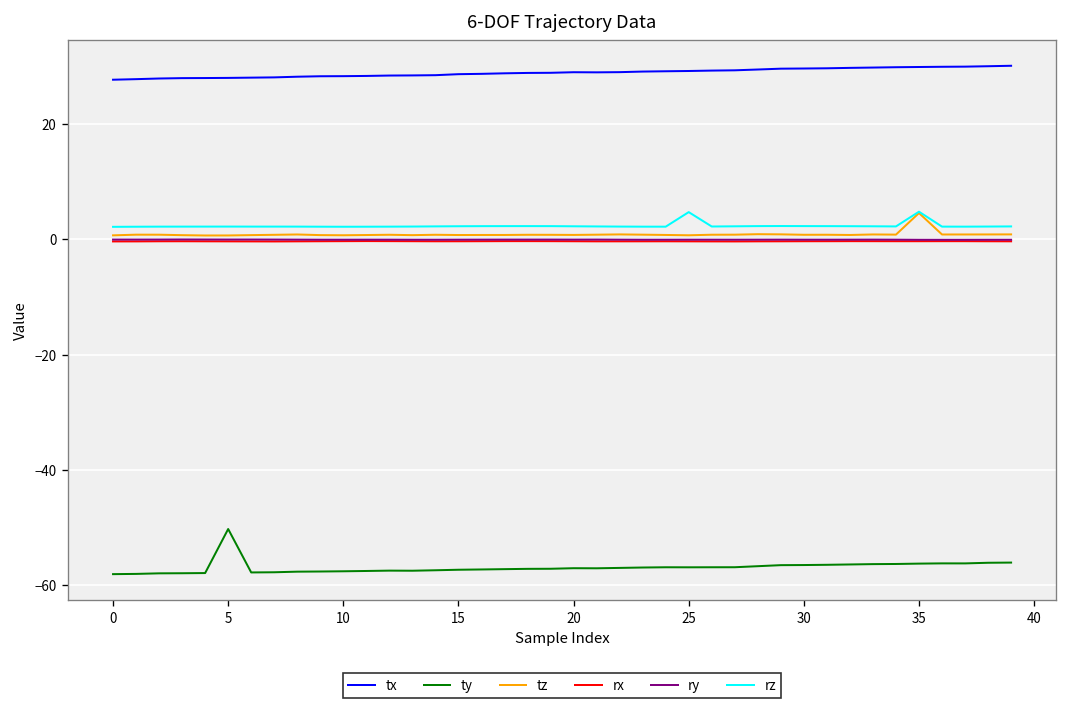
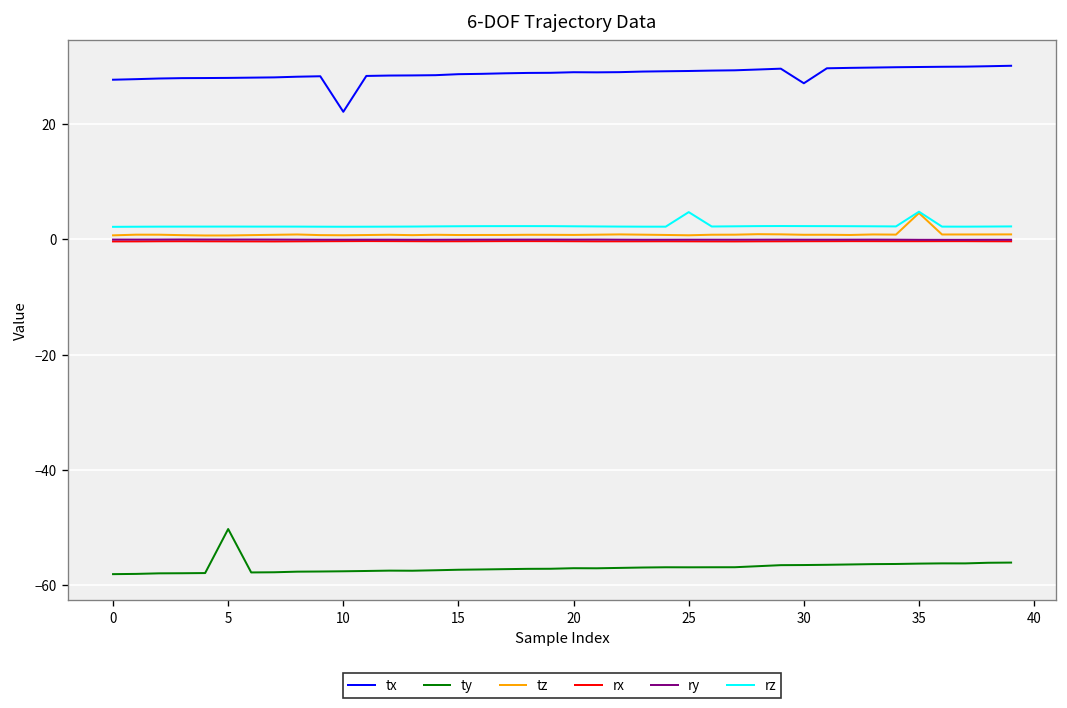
tx, 10: 28 -> 22
tx, 30: 30 -> 27
